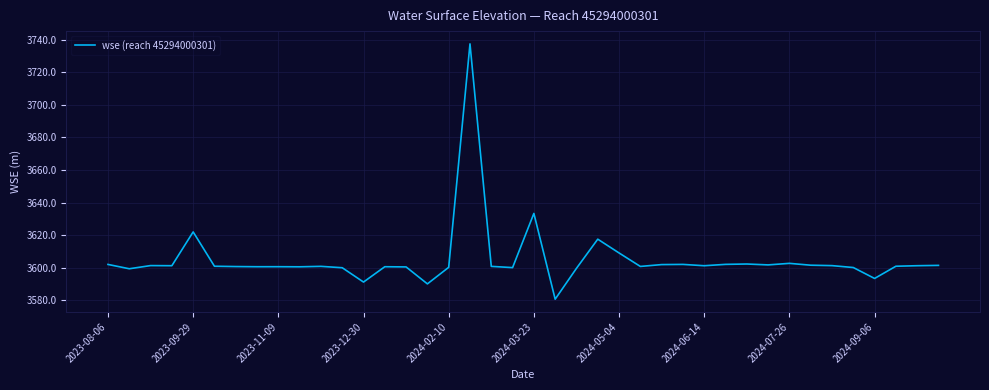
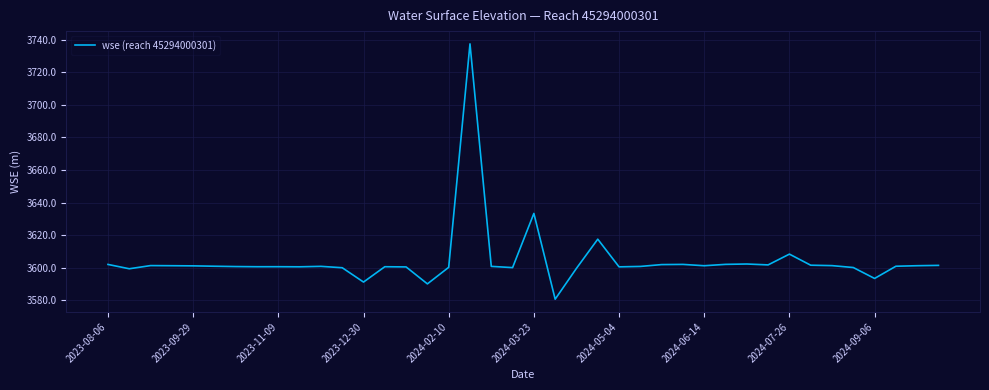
2023-09-29: 3622 -> 3601
2024-05-04: 3609 -> 3601
2024-07-26: 3603 -> 3608
